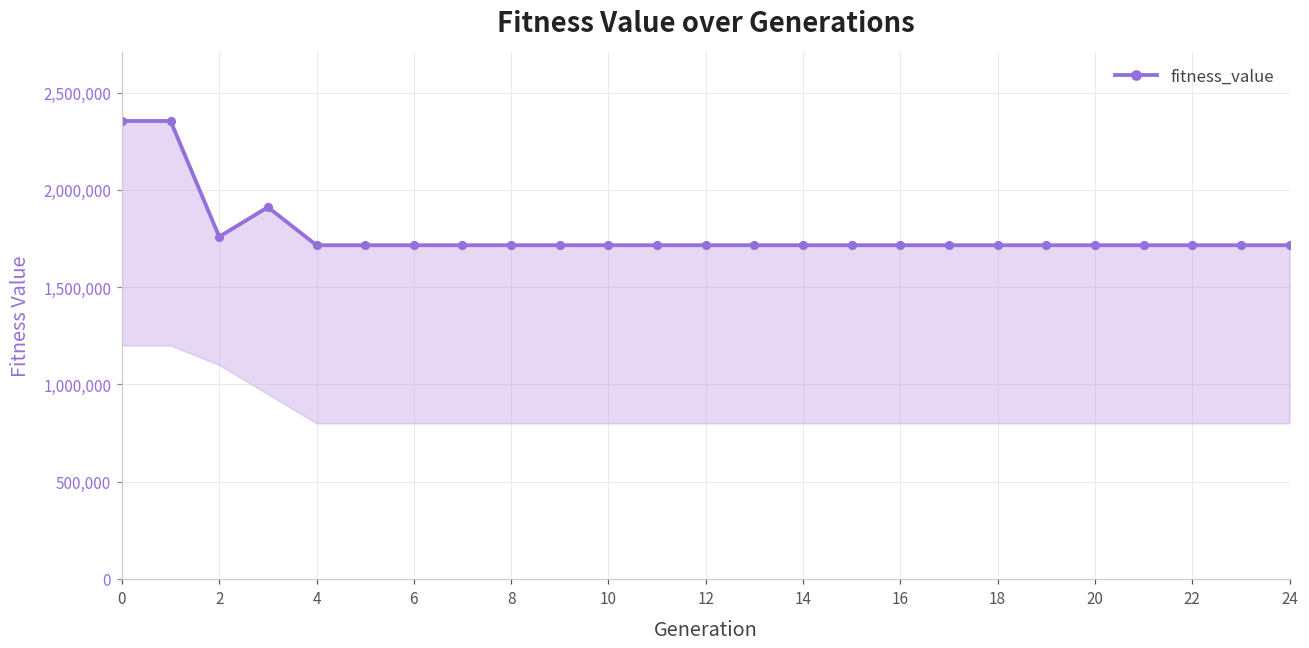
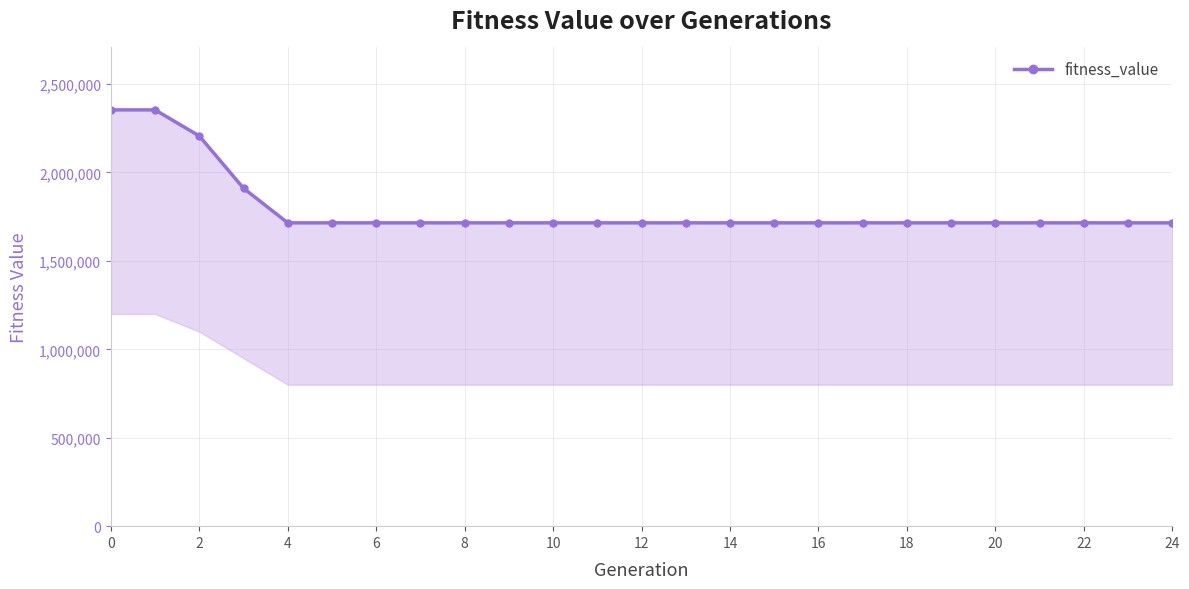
2: 1,760,000 -> 2,210,000
